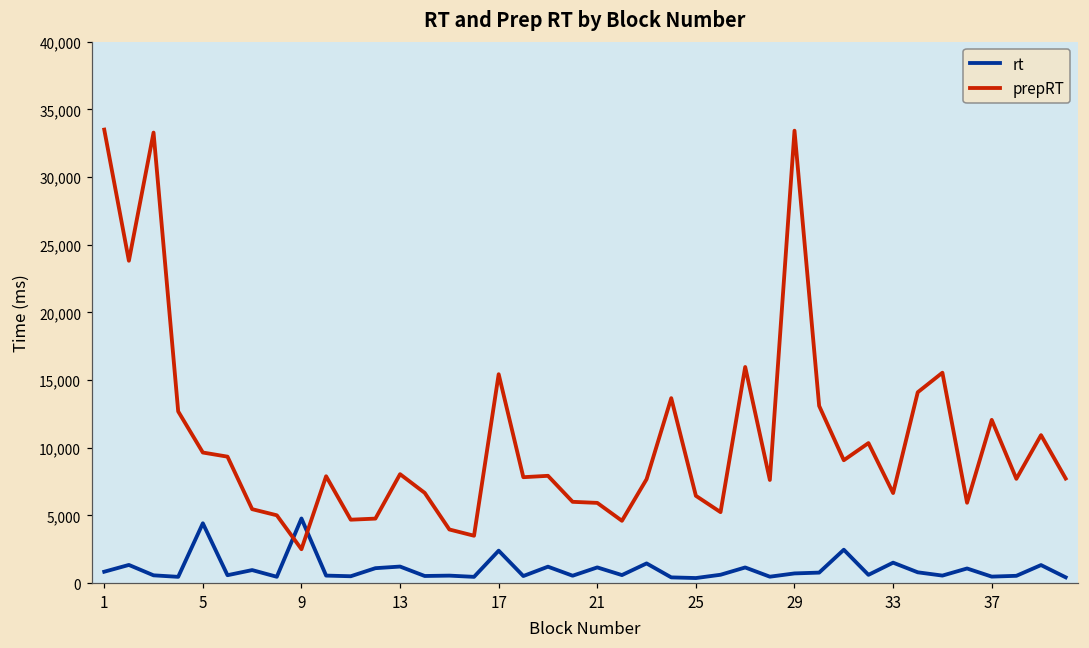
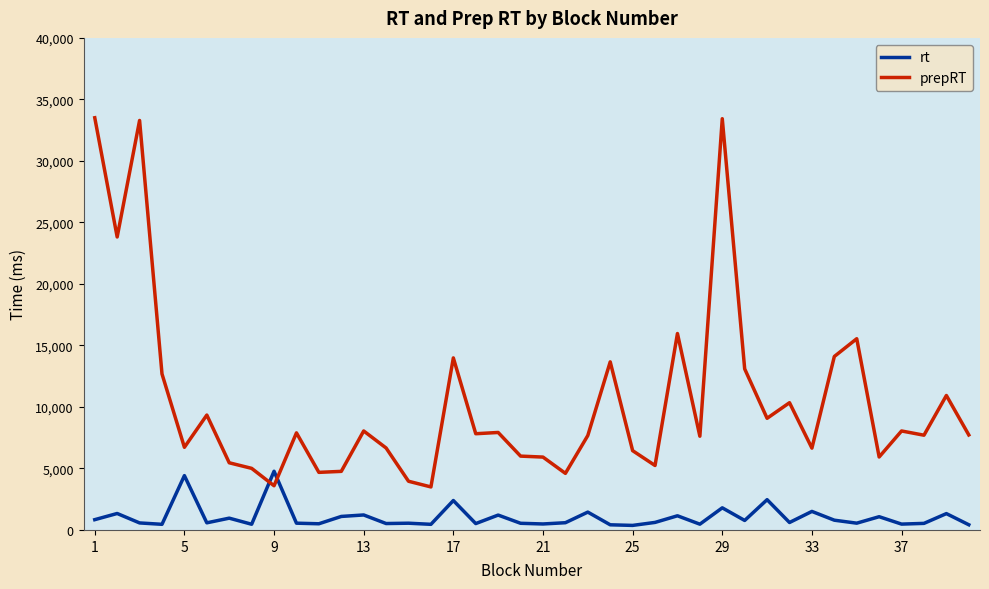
prepRT, 5: 9,600 -> 6,700
prepRT, 9: 2,500 -> 3,600
prepRT, 17: 15,400 -> 14,000
rt, 21: 1,200 -> 500
rt, 29: 700 -> 1,800
prepRT, 37: 12,100 -> 8,000
